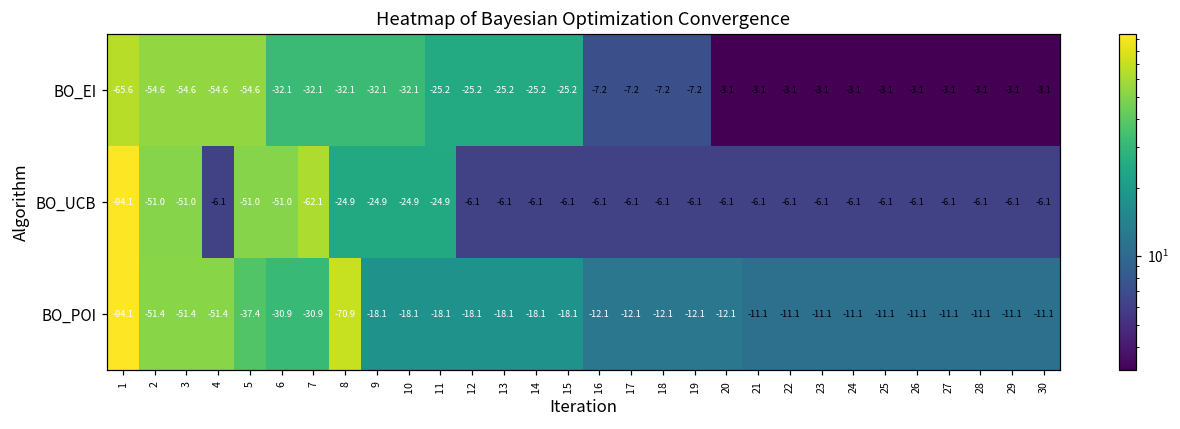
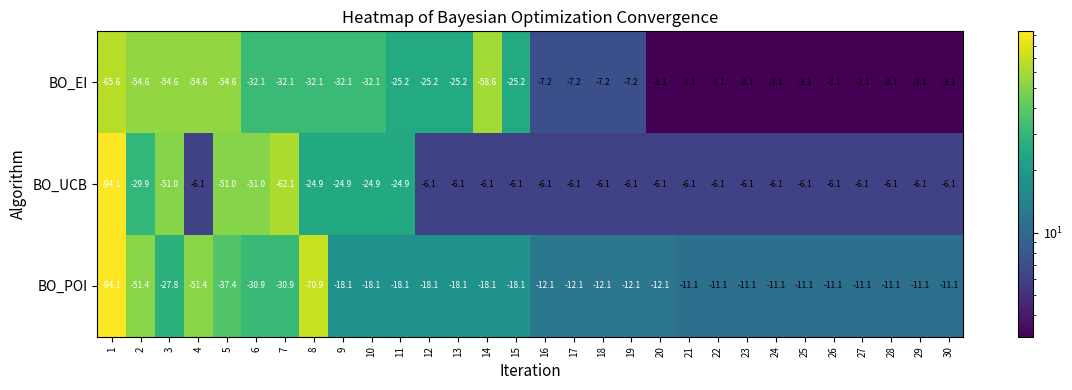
BO_EI, 14: -25.2 -> -58.6
BO_UCB, 2: -51.0 -> -29.9
BO_POI, 3: -51.4 -> -27.8
